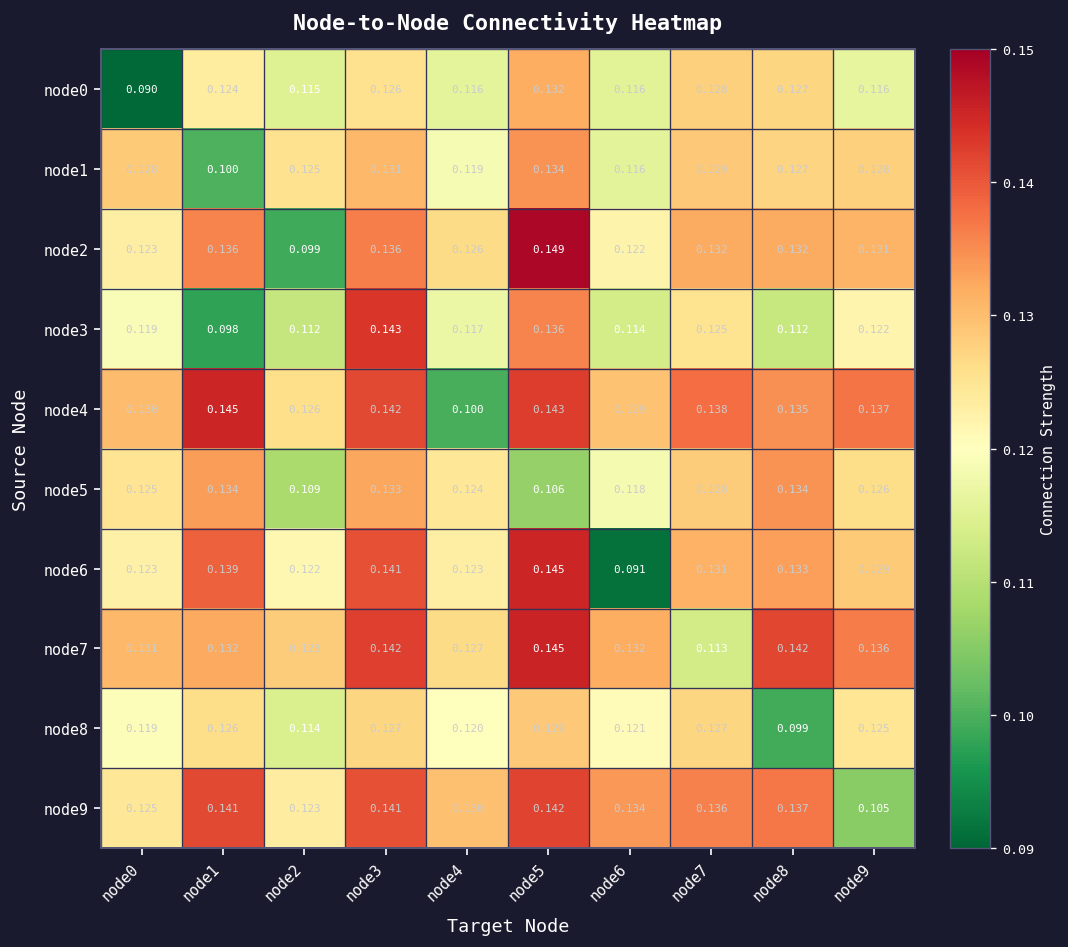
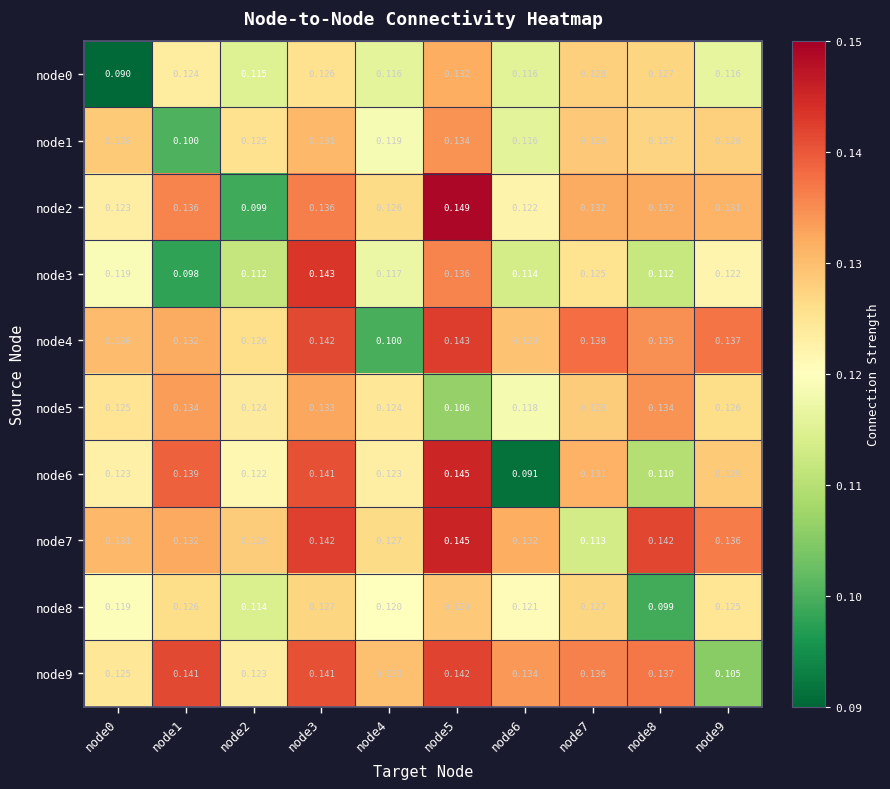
node4, node1: 0.145 -> 0.132
node5, node2: 0.109 -> 0.124
node6, node8: 0.133 -> 0.110
